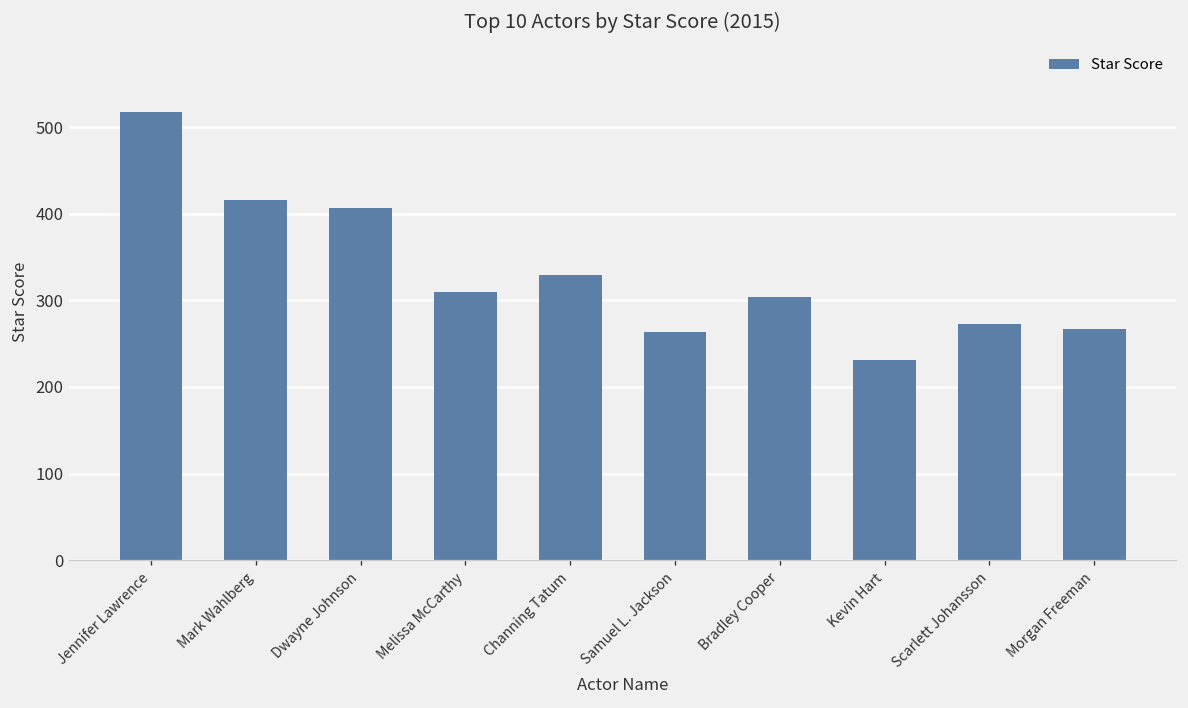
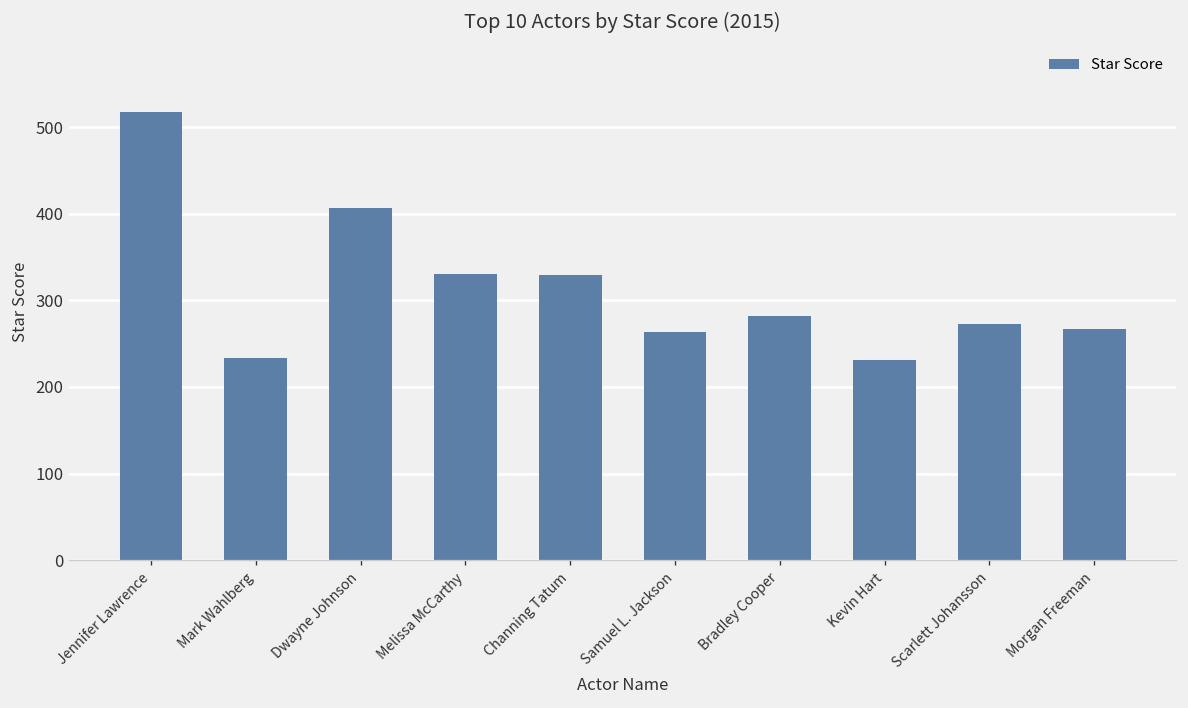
Mark Wahlberg: 420 -> 230
Melissa McCarthy: 310 -> 330
Bradley Cooper: 300 -> 280
